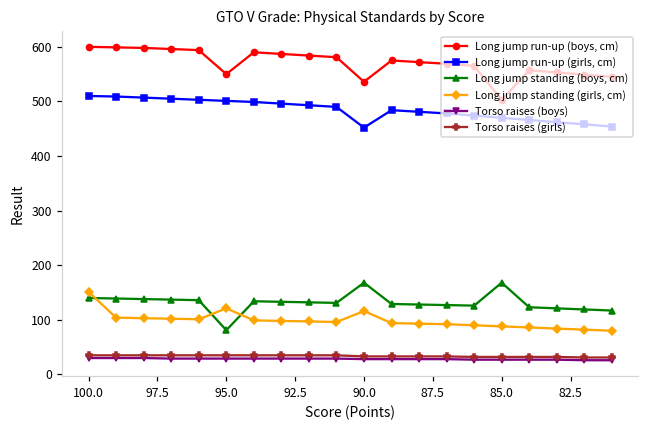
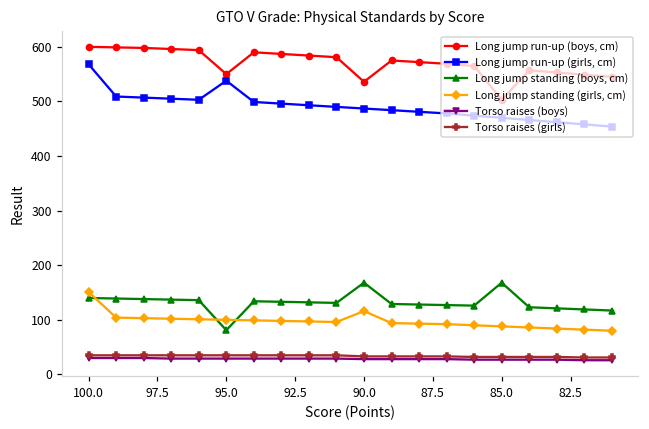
Long jump run-up (girls, cm), 100.0: 510 -> 570
Long jump run-up (girls, cm), 95.0: 500 -> 540
Long jump standing (girls, cm), 95.0: 120 -> 100
Long jump run-up (girls, cm), 90.0: 450 -> 490
